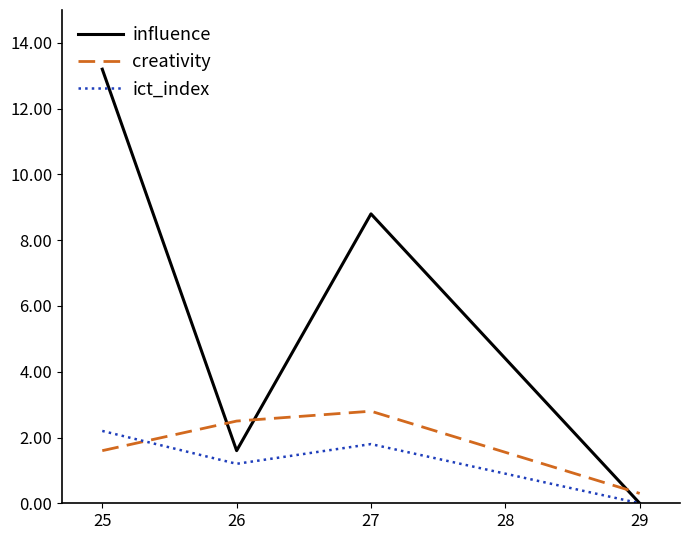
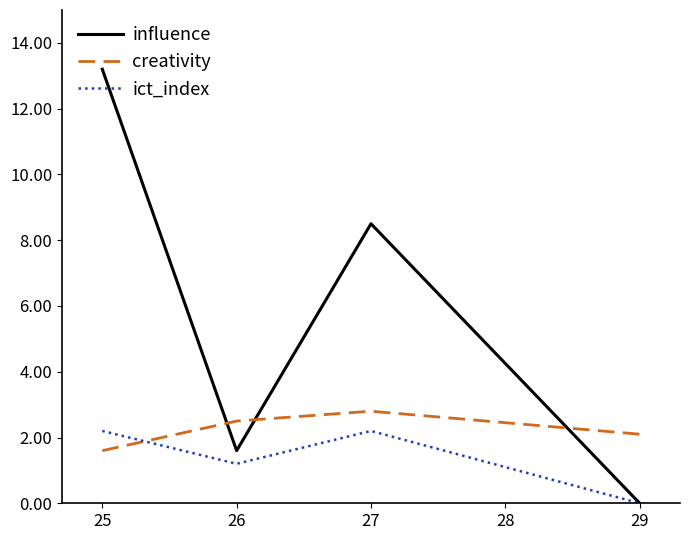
influence, 27: 8.8 -> 8.5
ict_index, 27: 1.8 -> 2.2
creativity, 29: 0.3 -> 2.1
